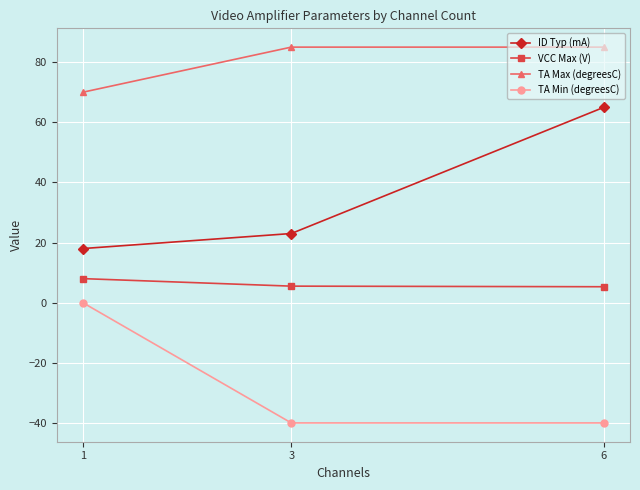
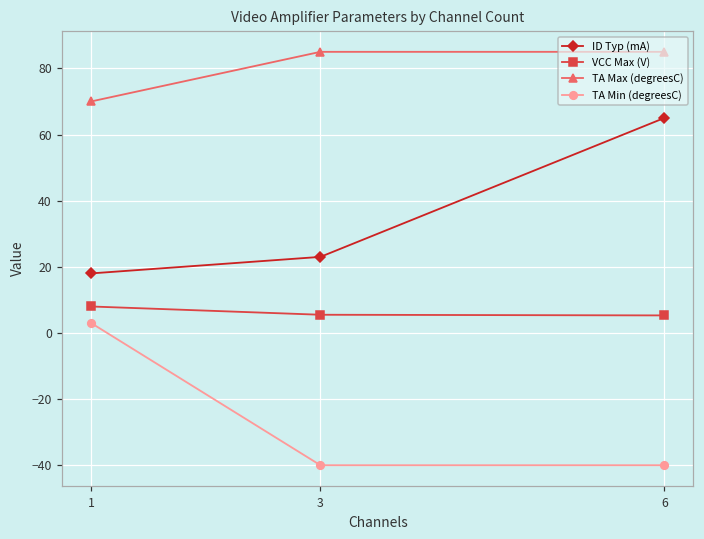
TA Min (degreesC), 1: 0 -> 3
